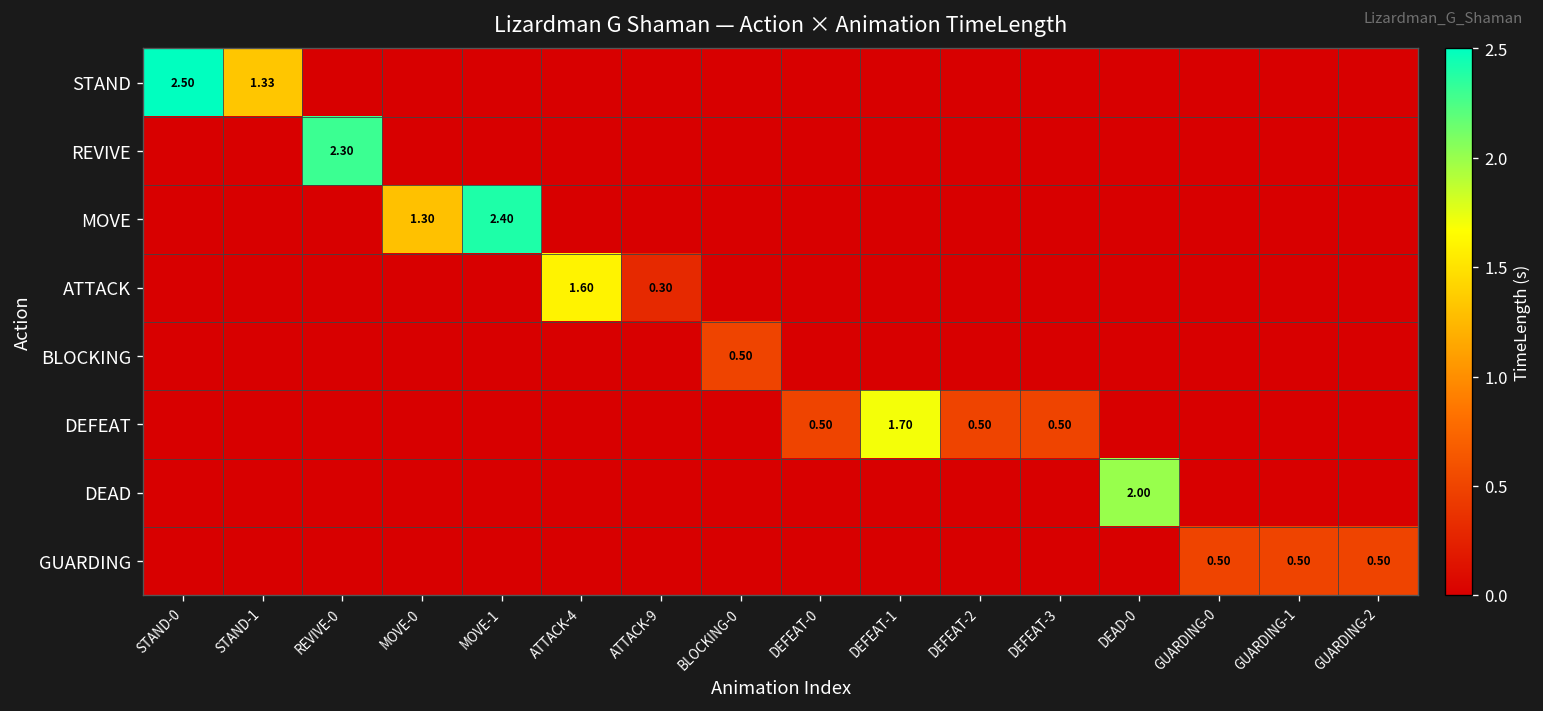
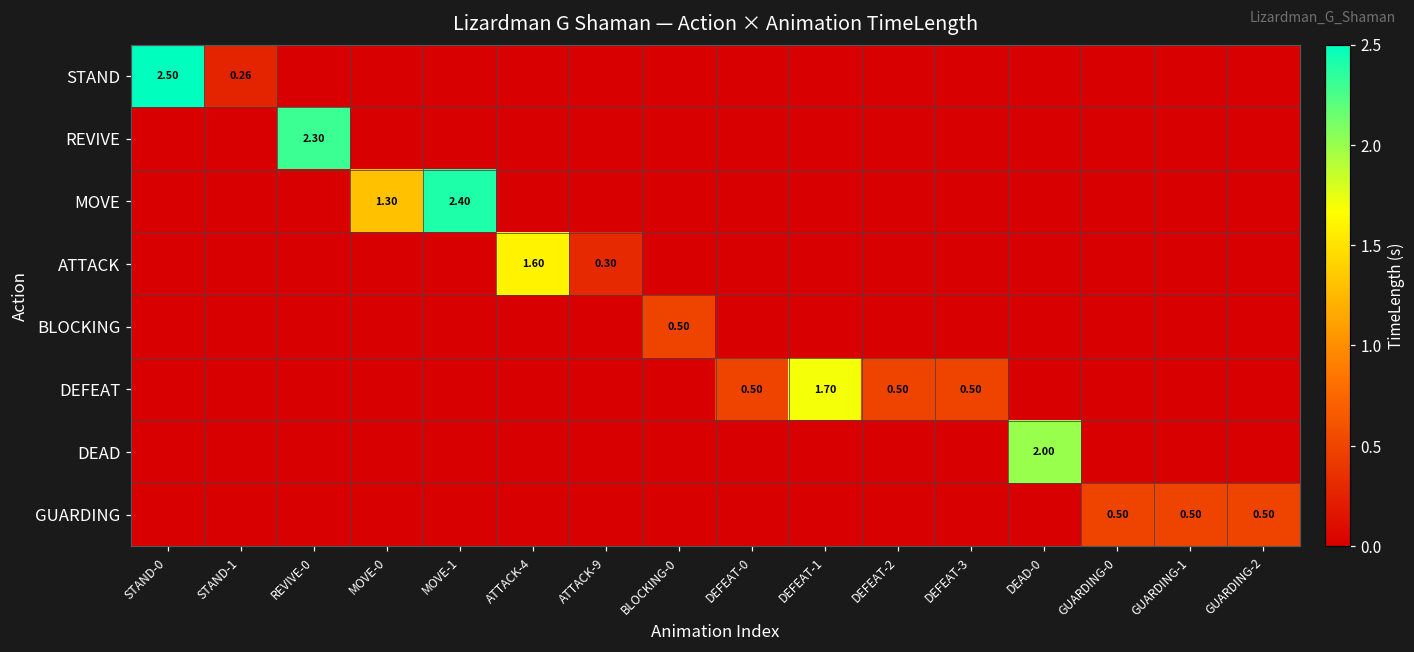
STAND, STAND-1: 1.33 -> 0.26
